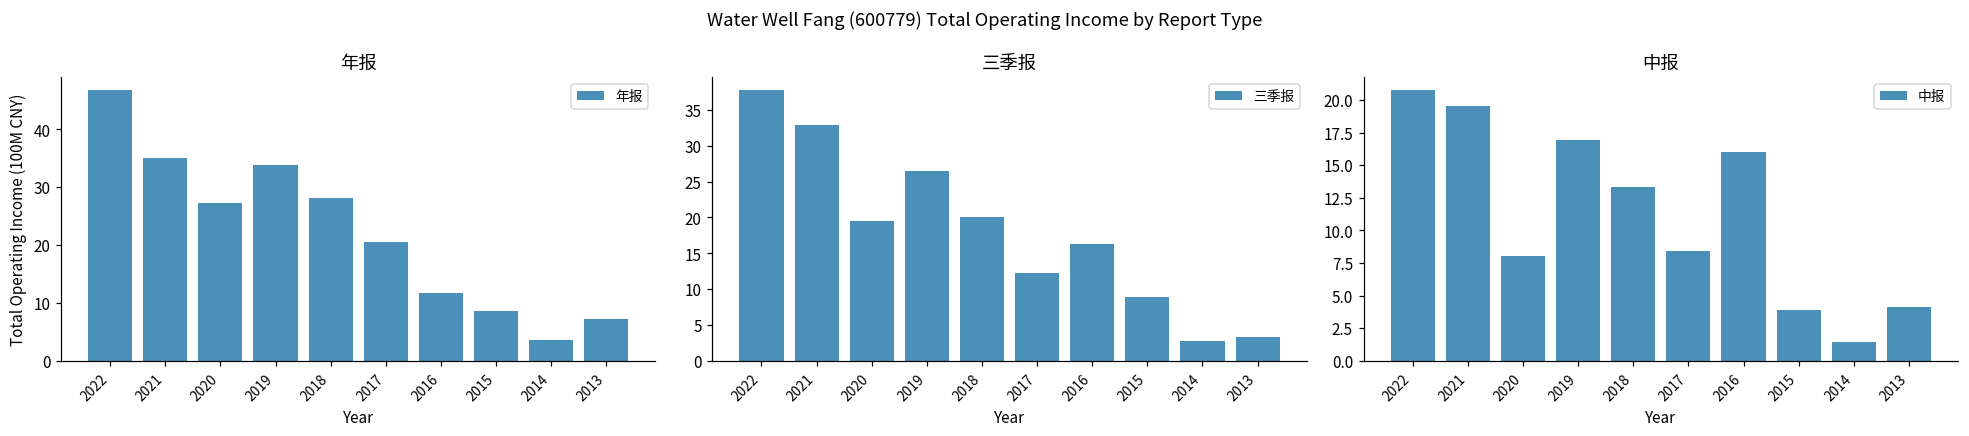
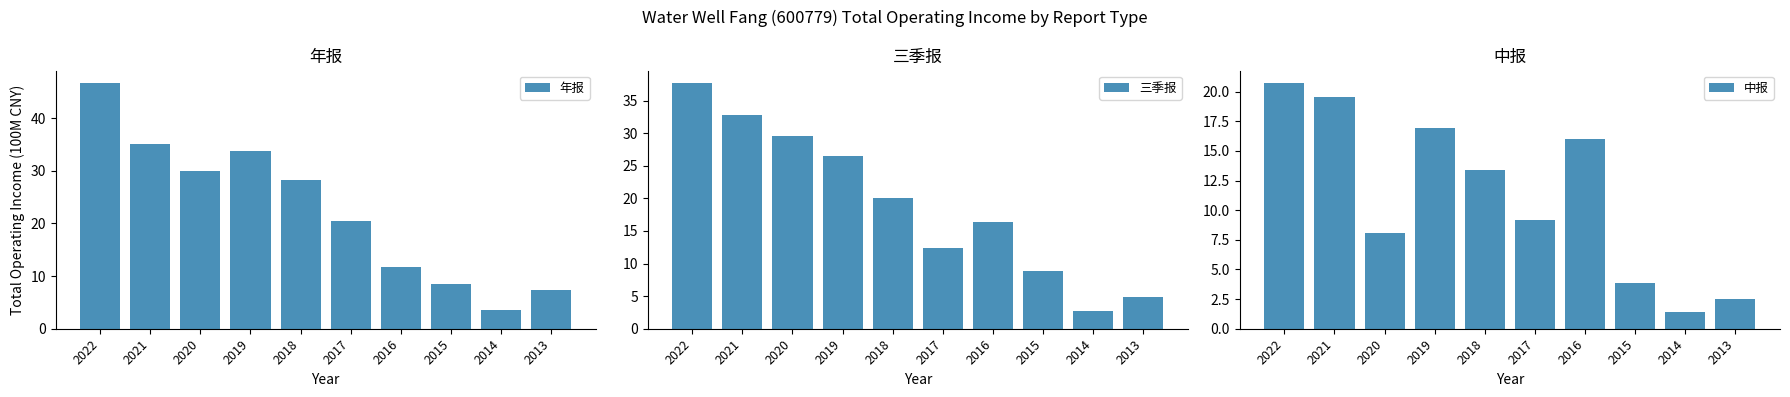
年报, 2020: 27 -> 30
三季报, 2020: 19 -> 30
三季报, 2013: 3 -> 5
中报, 2017: 8.4 -> 9.2
中报, 2013: 4.1 -> 2.5
